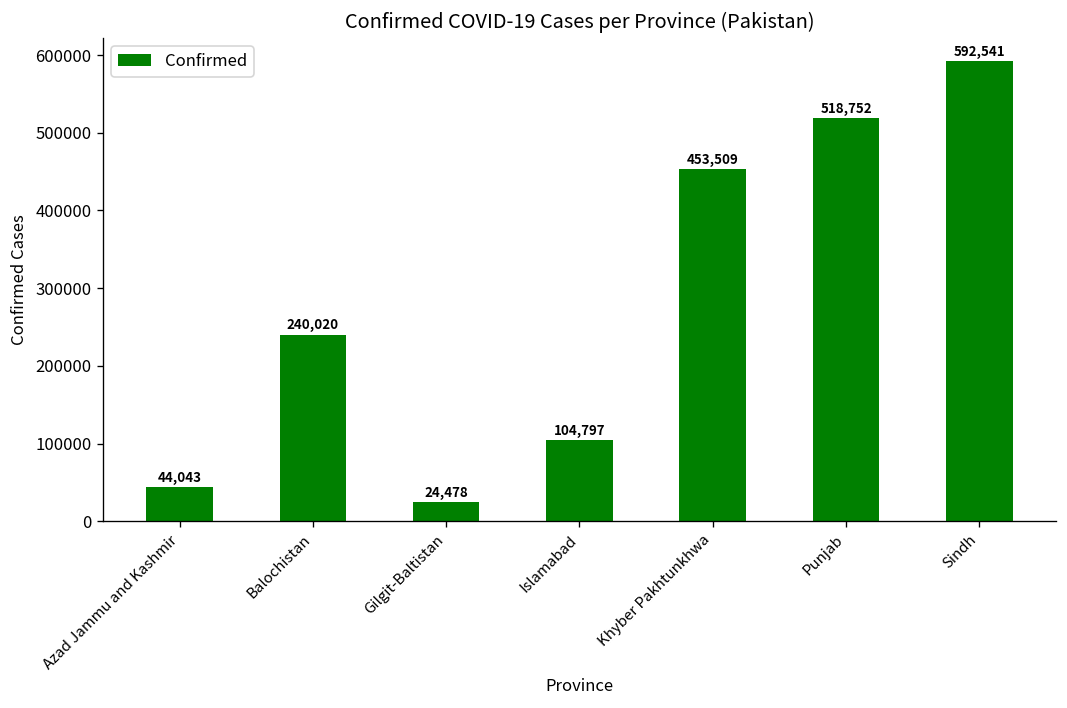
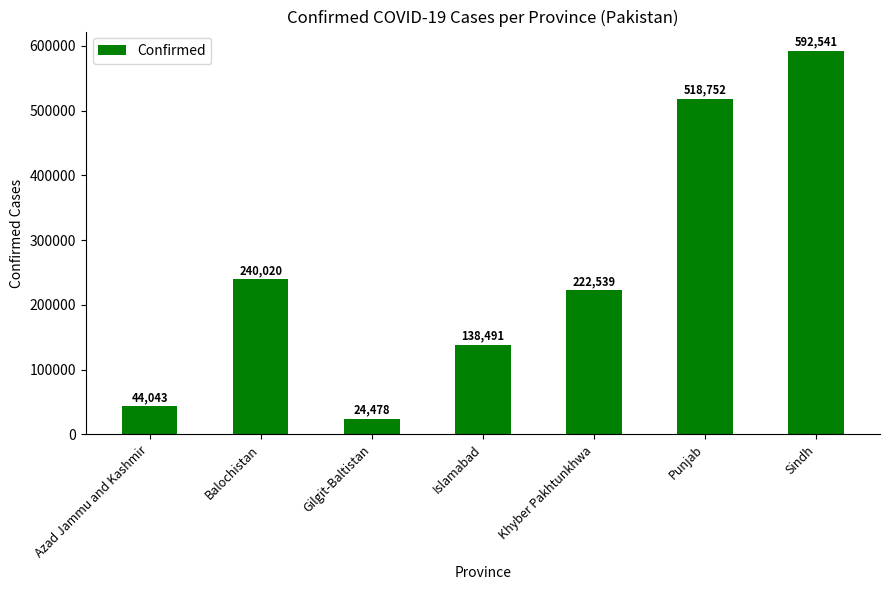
Islamabad: 104,797 -> 138,491
Khyber Pakhtunkhwa: 453,509 -> 222,539
